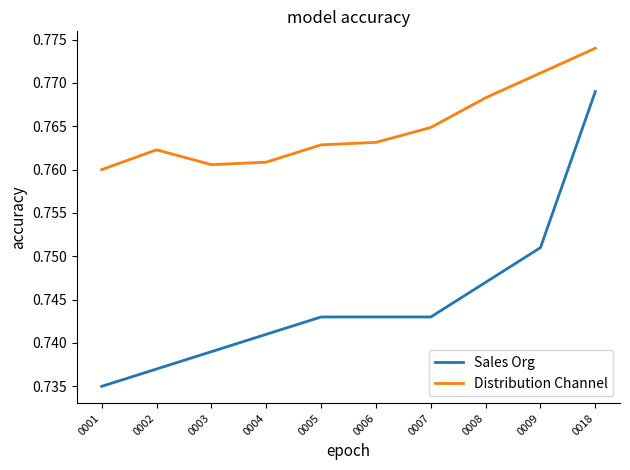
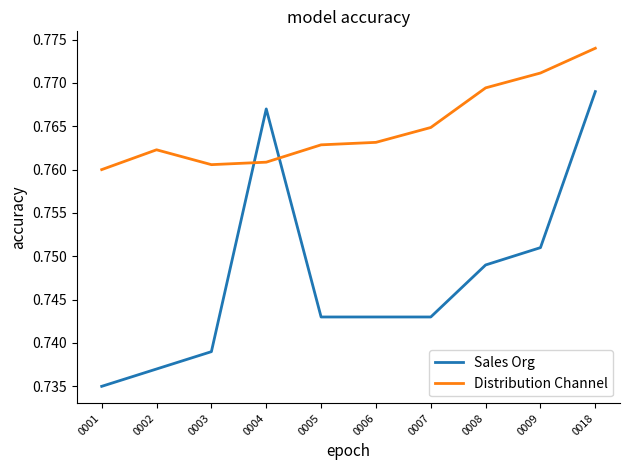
Sales Org, 0004: 0.741 -> 0.767
Sales Org, 0008: 0.747 -> 0.749
Distribution Channel, 0008: 0.768 -> 0.769
